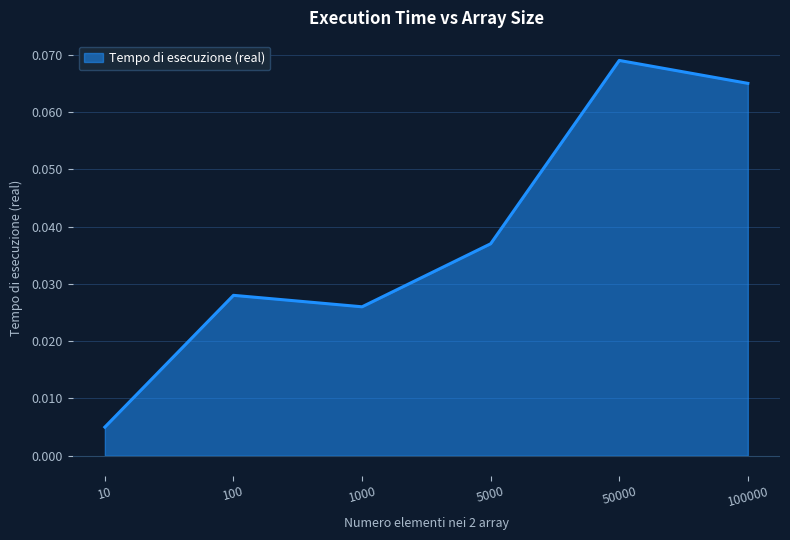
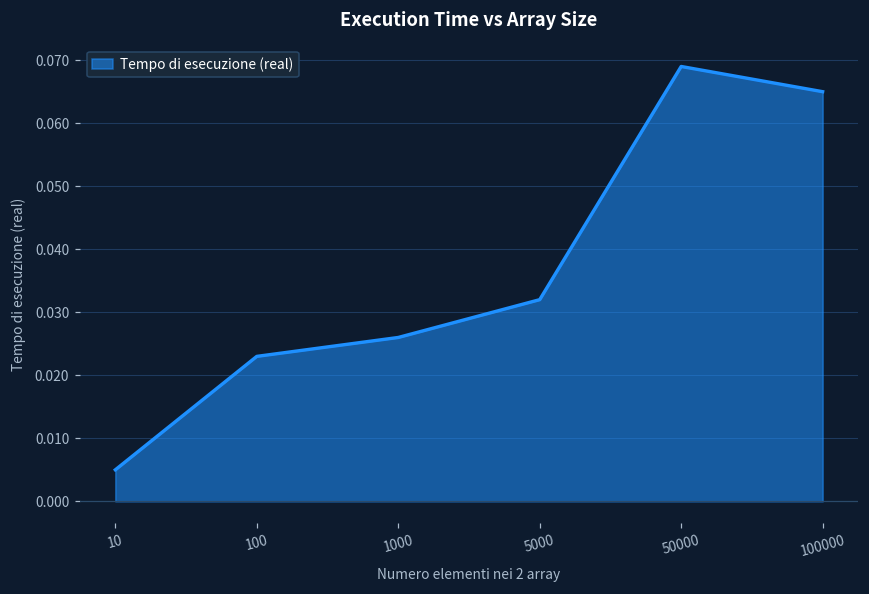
100: 0.028 -> 0.023
5000: 0.037 -> 0.032
